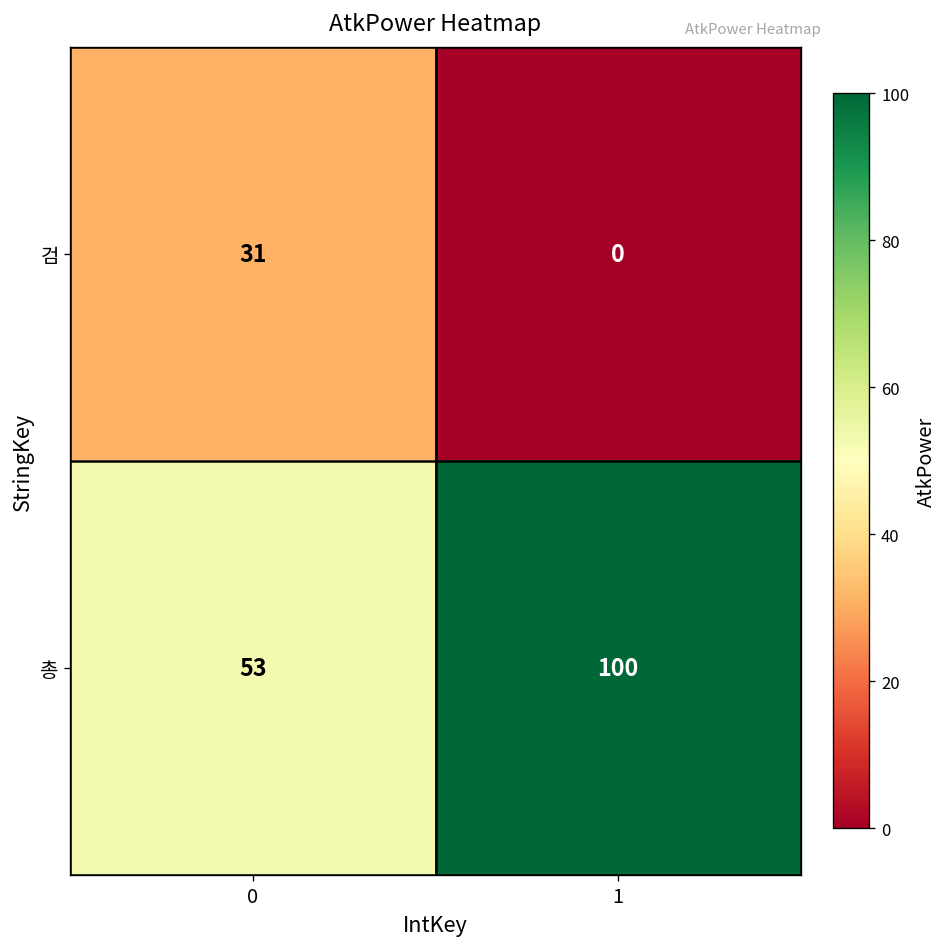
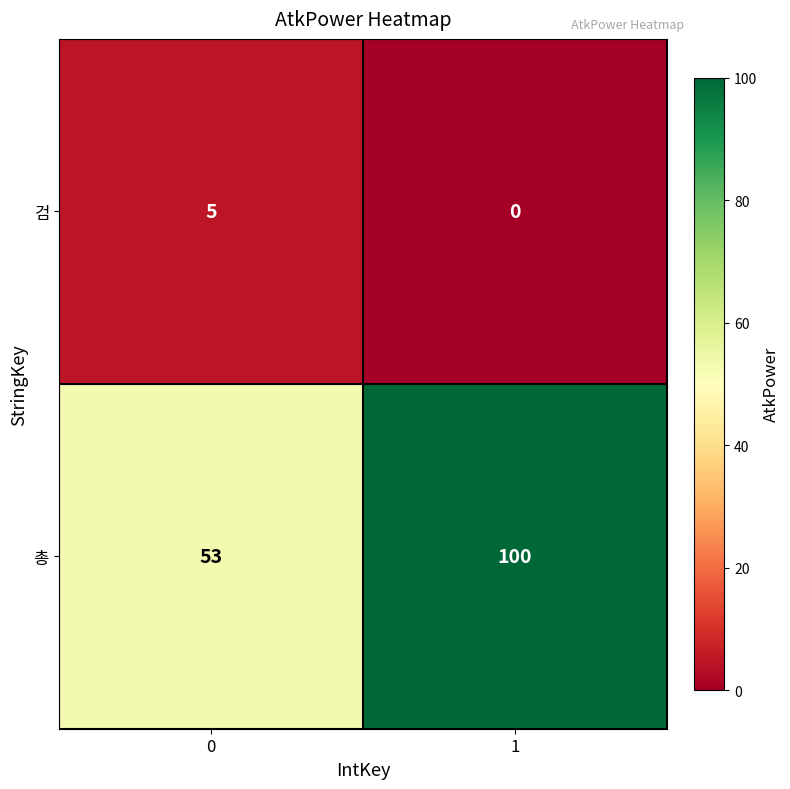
검, 0: 31 -> 5
